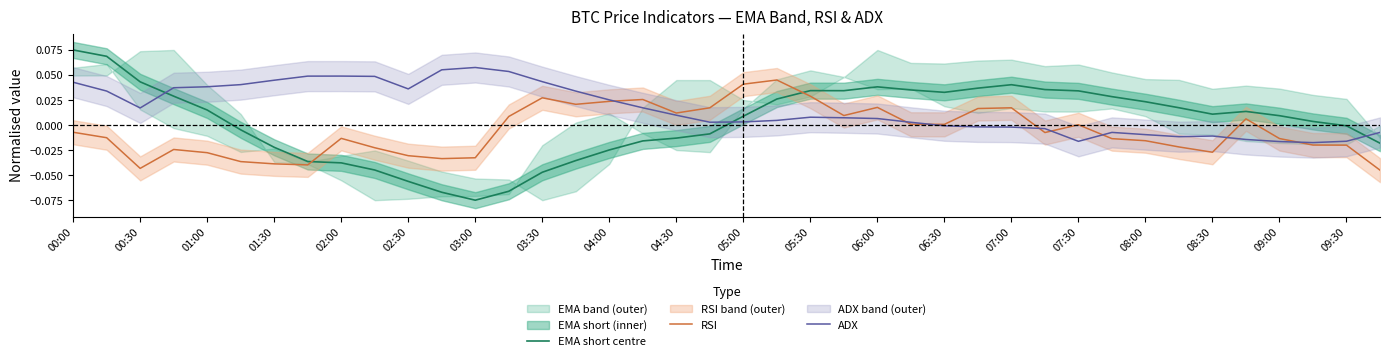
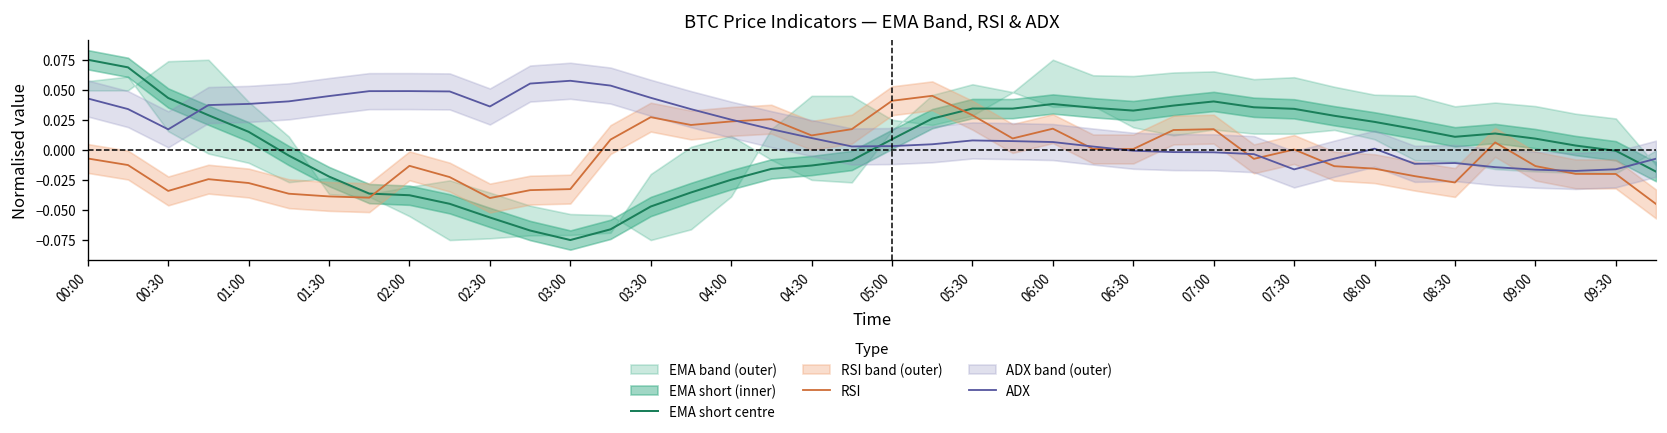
RSI, 00:30: -0.043 -> -0.034
RSI, 02:30: -0.031 -> -0.040
ADX, 08:00: -0.010 -> 0.001
